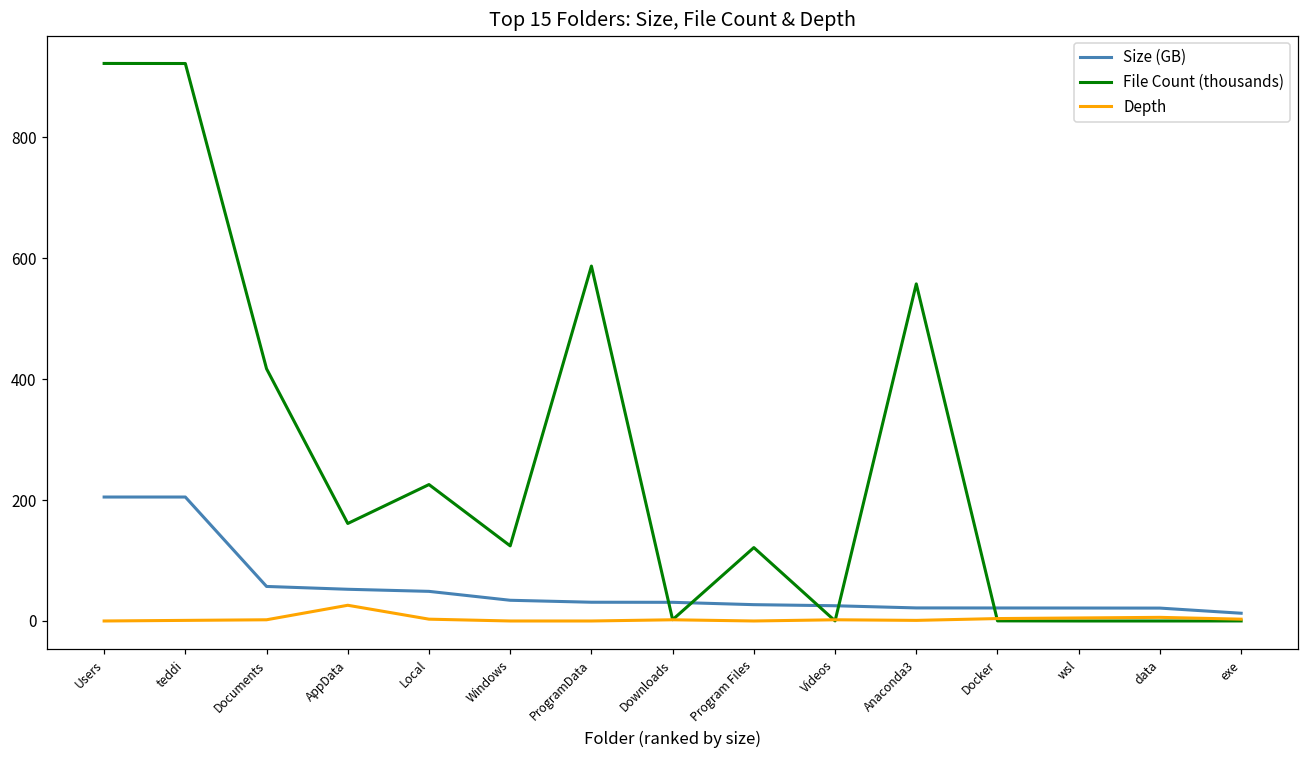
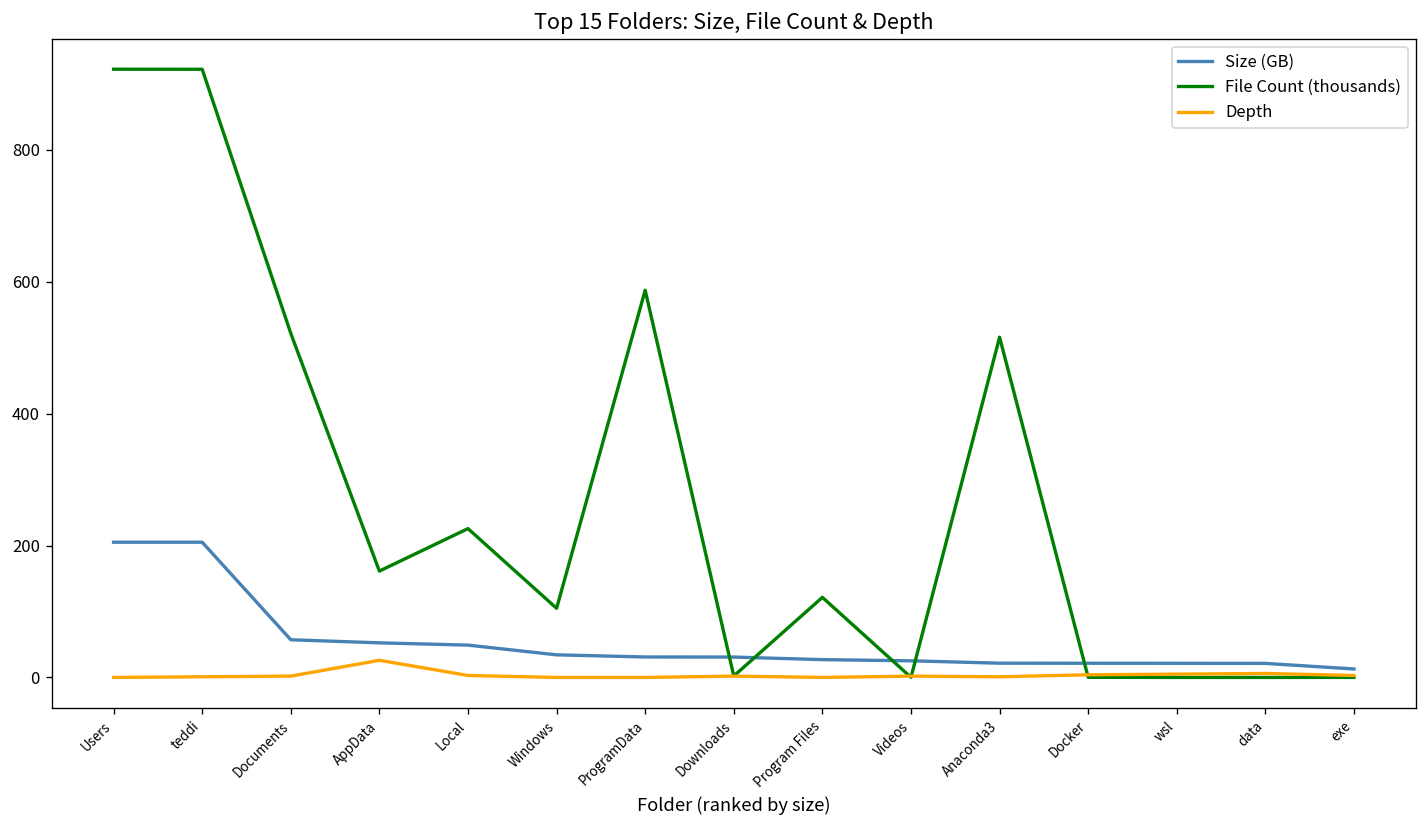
File Count (thousands), Documents: 420 -> 520
File Count (thousands), Windows: 120 -> 100
File Count (thousands), Anaconda3: 560 -> 520
